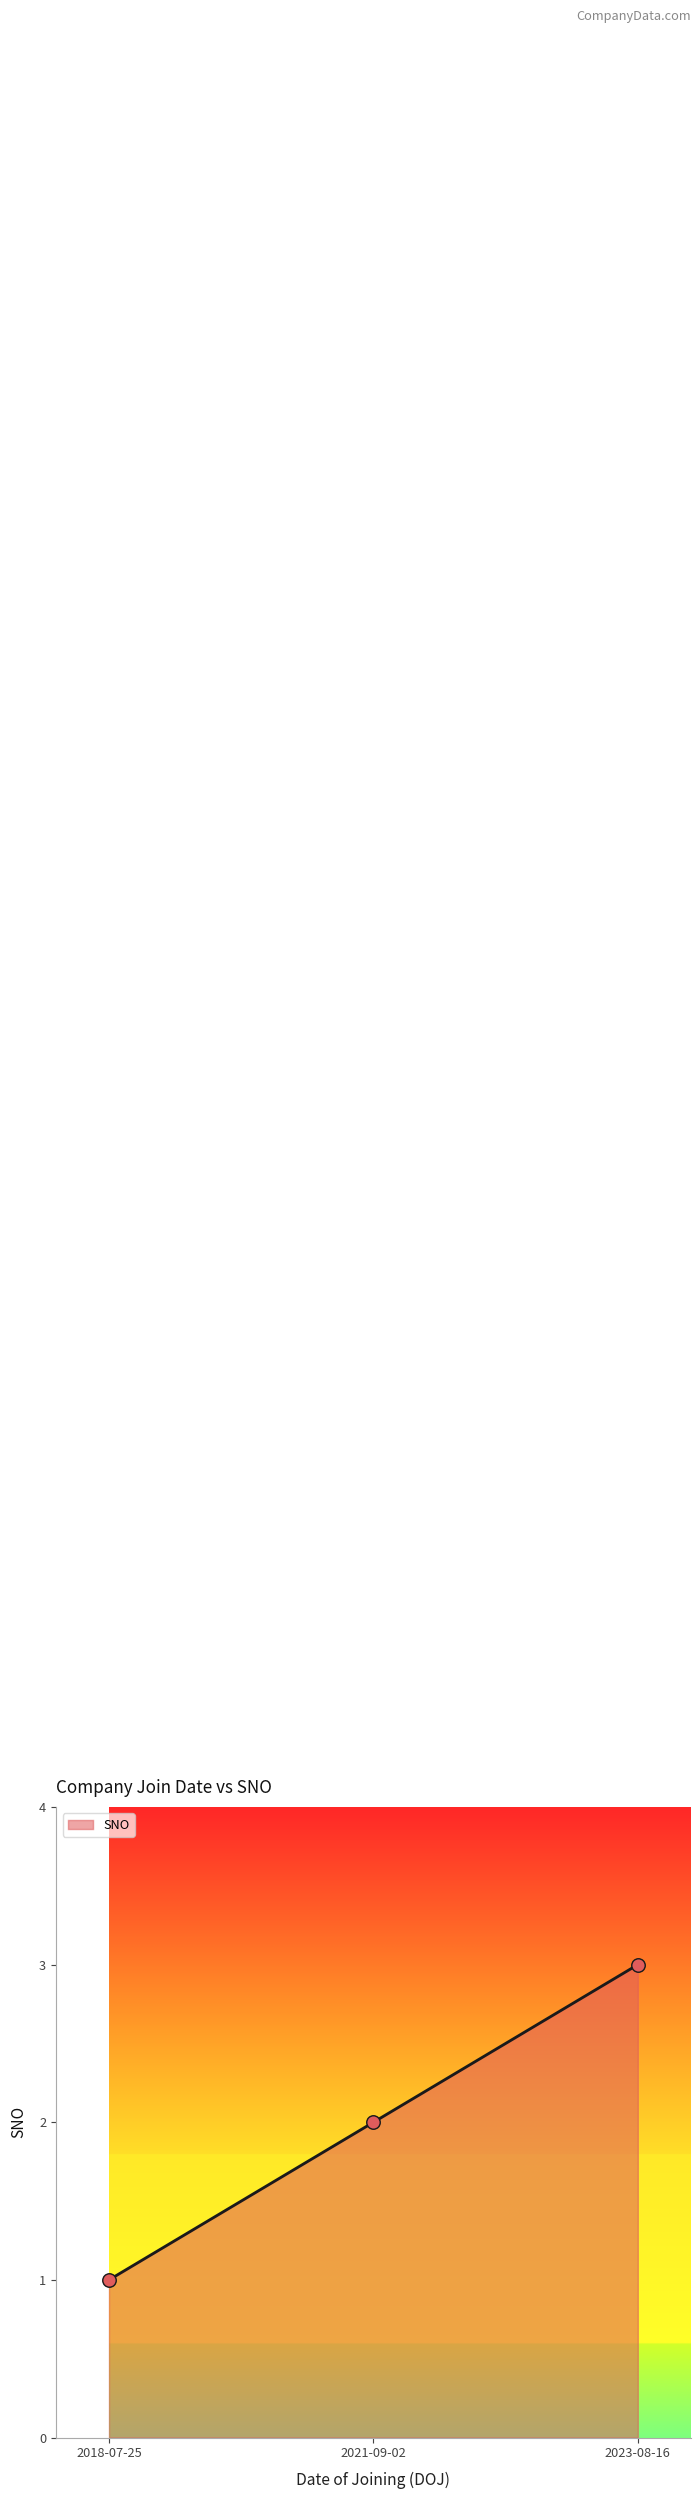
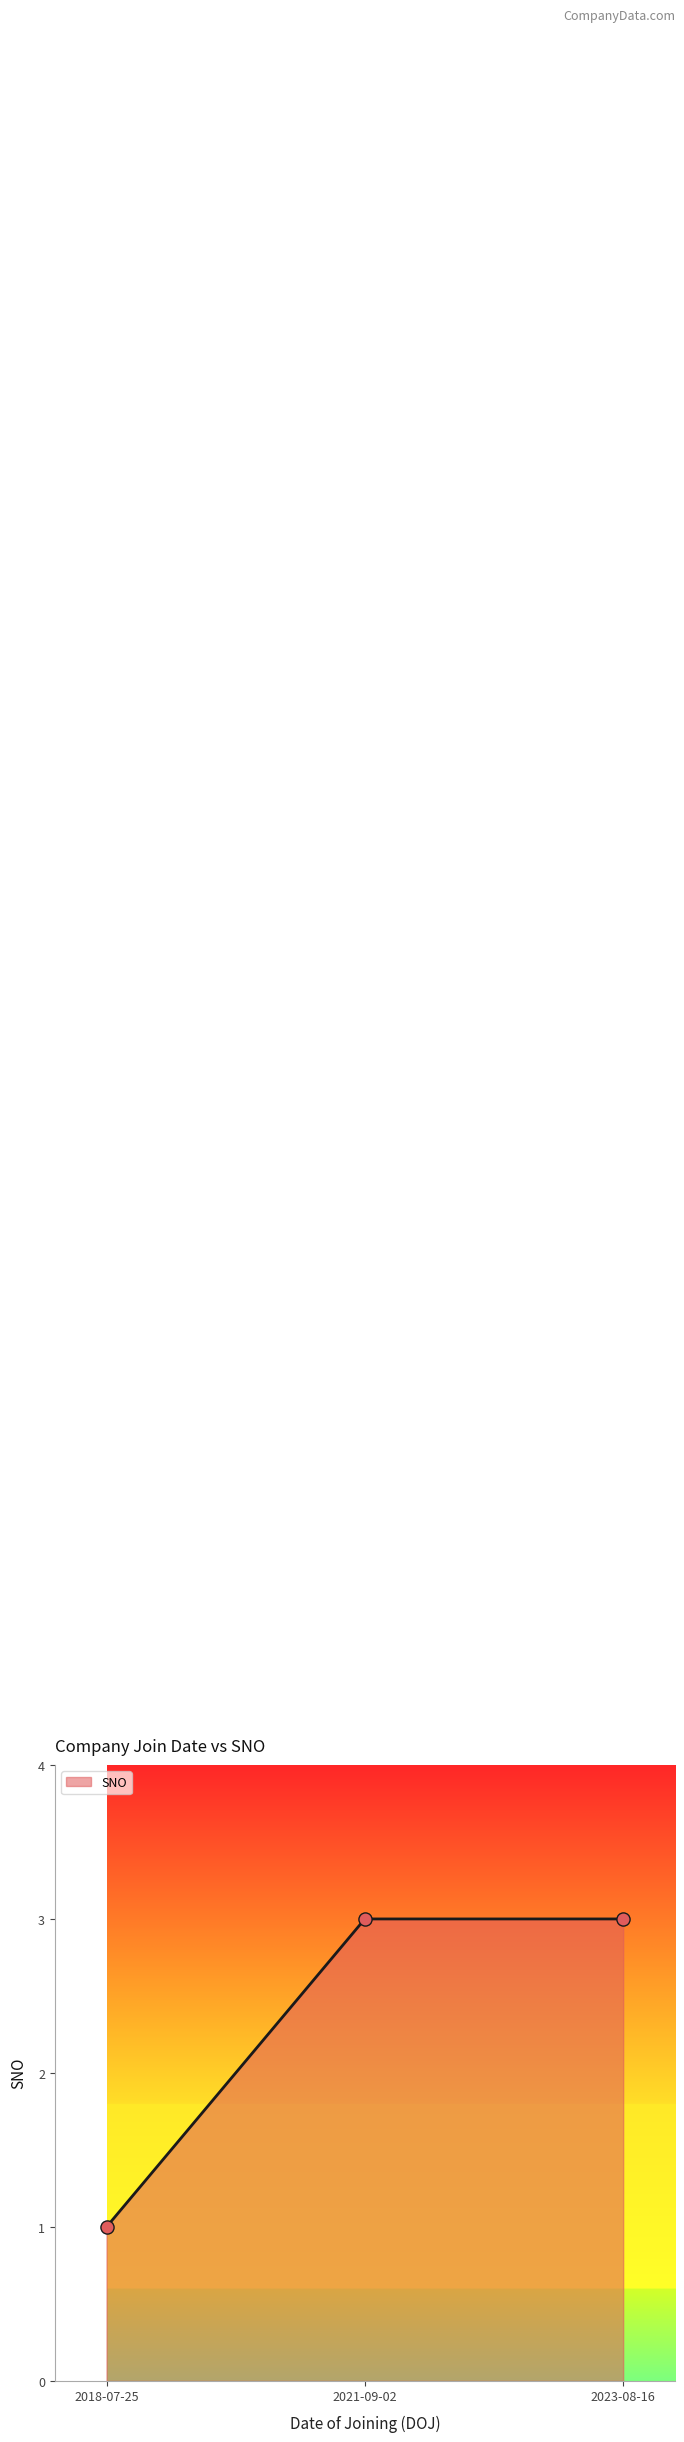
2021-09-02: 2 -> 3
